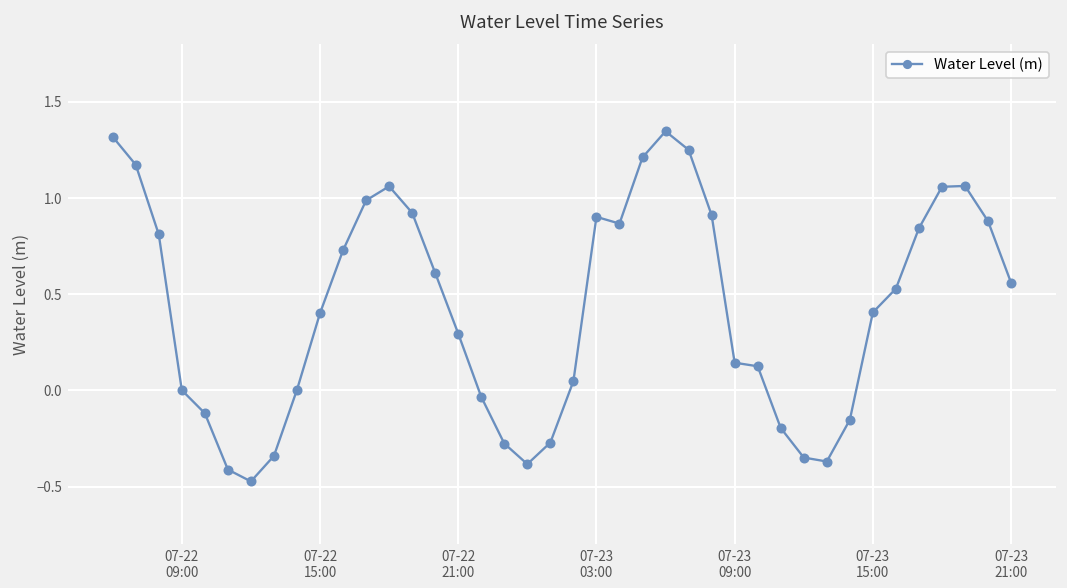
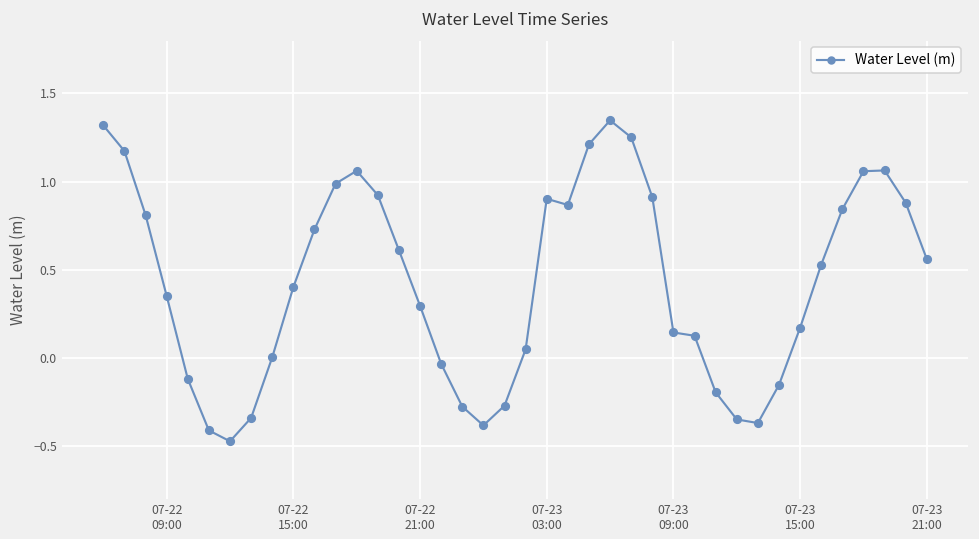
07-22 09:00: 0.00 -> 0.35
07-23 15:00: 0.41 -> 0.17
